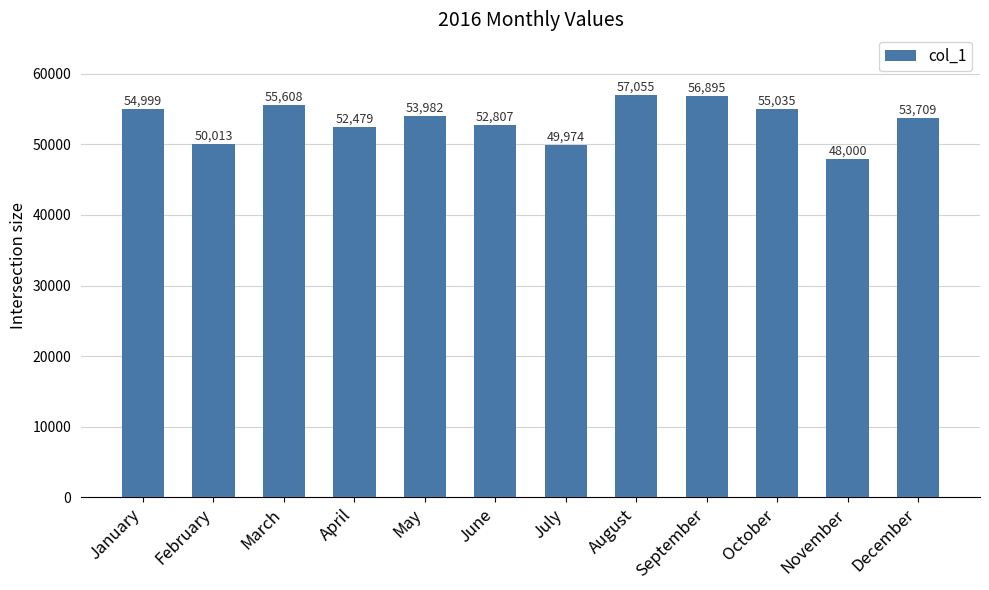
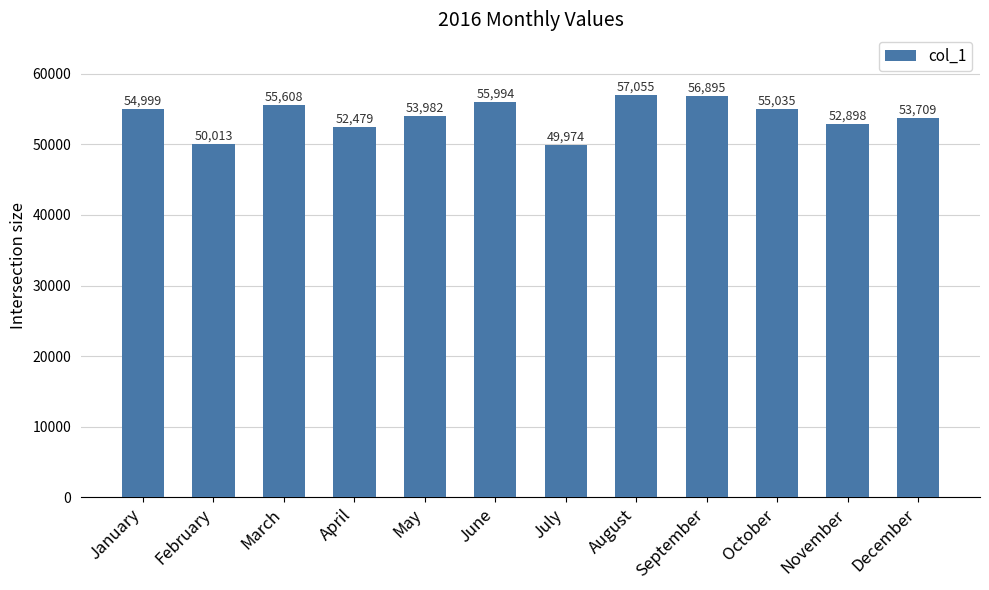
June: 52,807 -> 55,994
November: 48,000 -> 52,898
